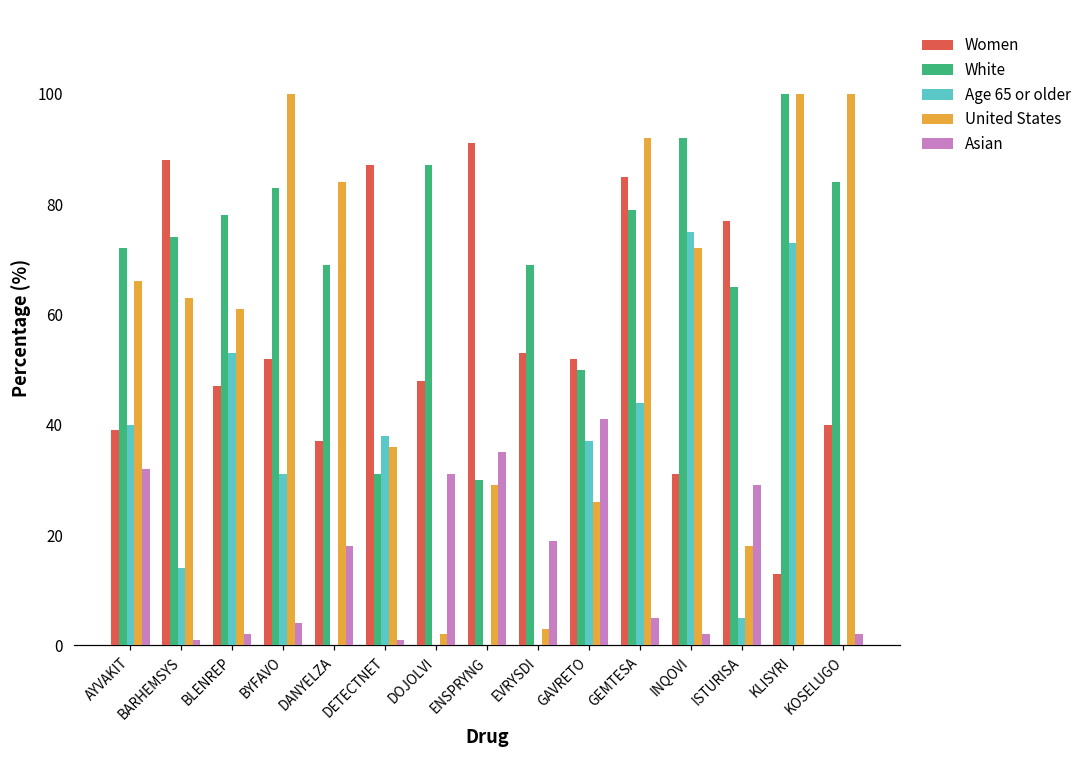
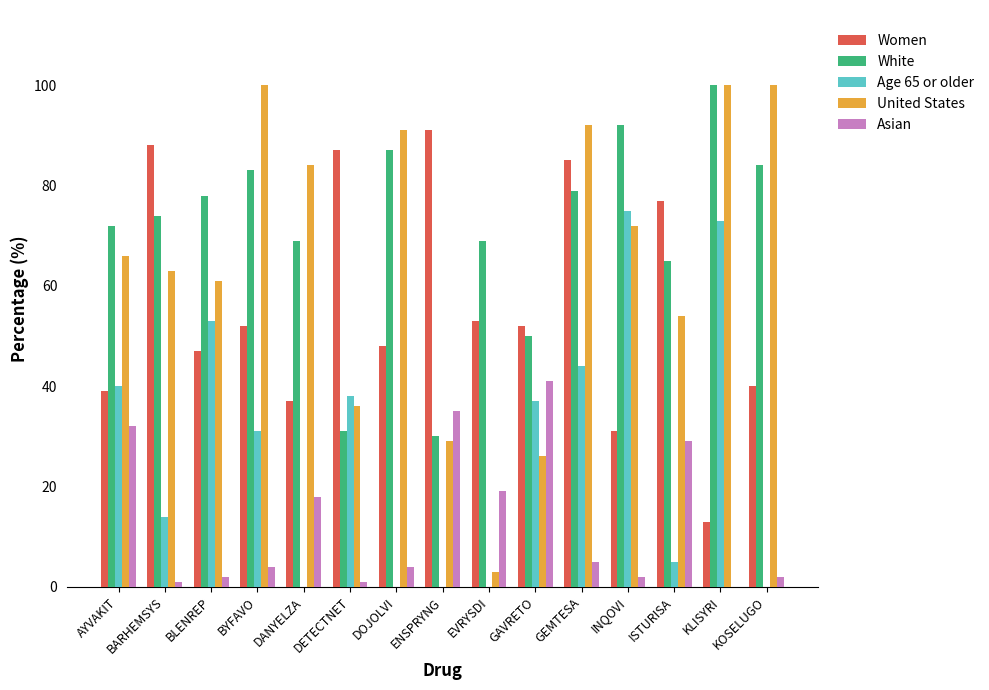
United States, DOJOLVI: 2 -> 91
Asian, DOJOLVI: 31 -> 4
United States, ISTURISA: 18 -> 54
